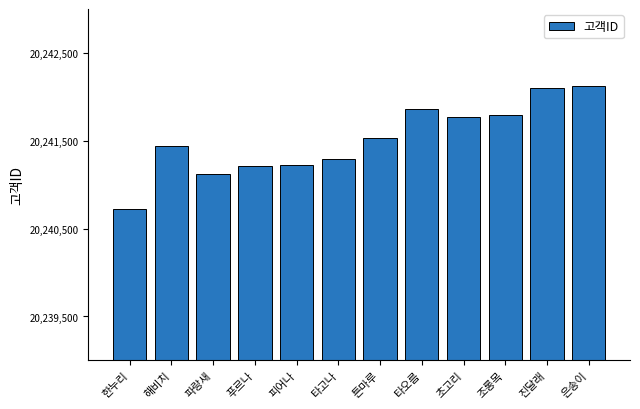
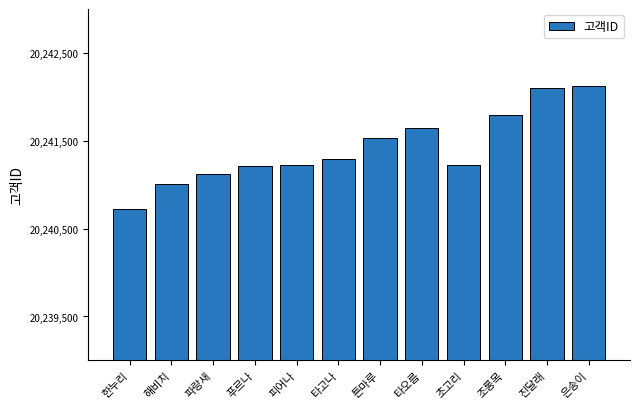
해비치: 20,241,400 -> 20,241,000
타오름: 20,241,900 -> 20,241,700
초고리: 20,241,800 -> 20,241,200
